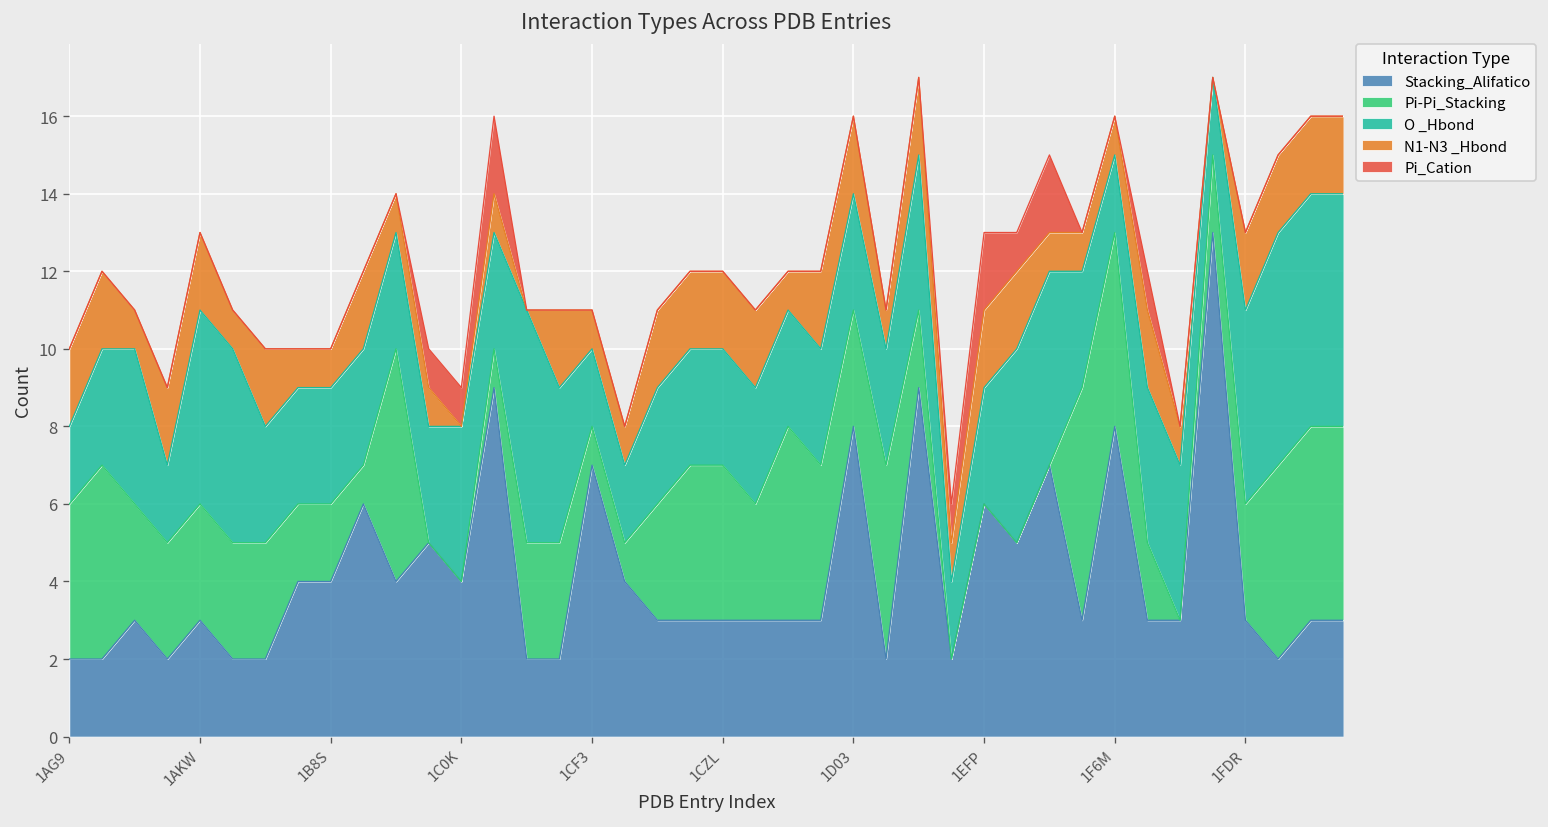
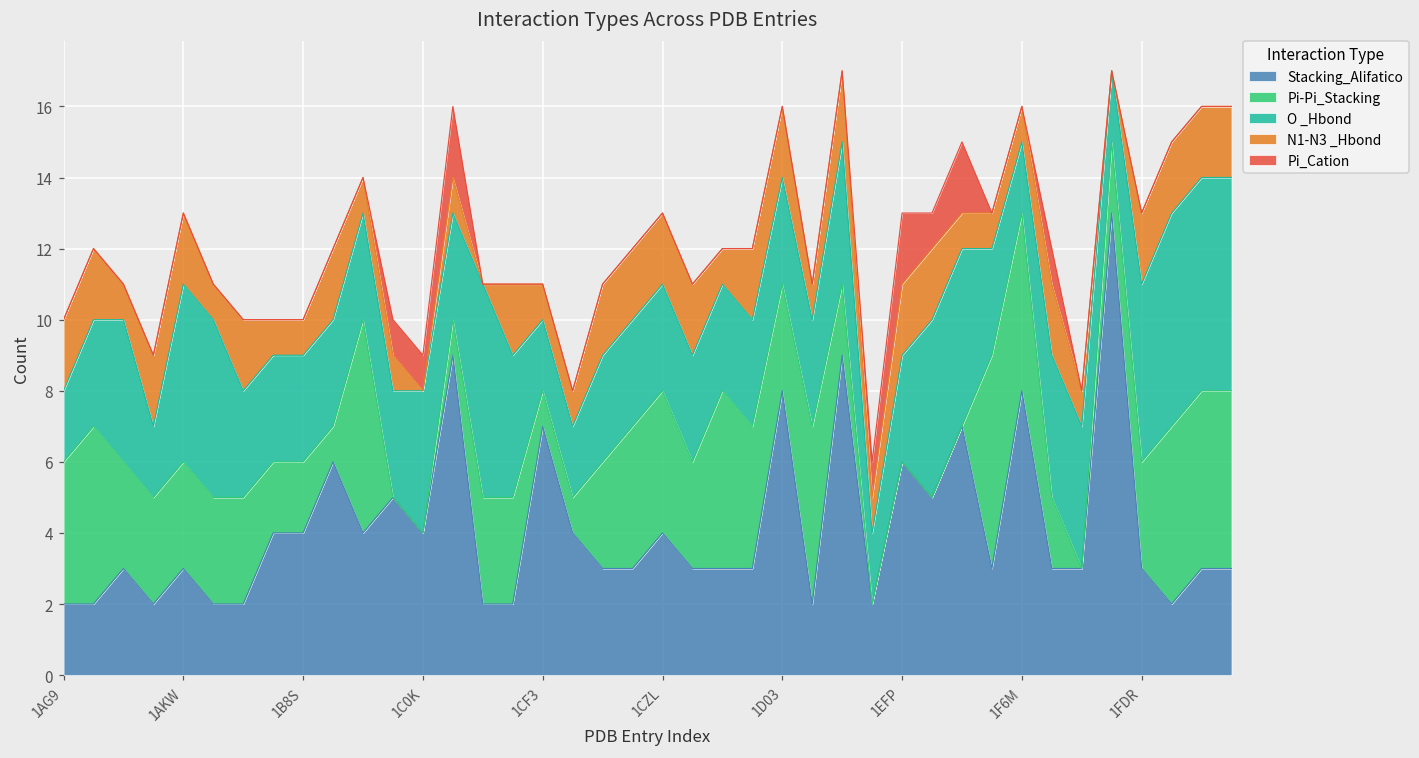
Stacking_Alifatico, 1CZL: 3 -> 4
